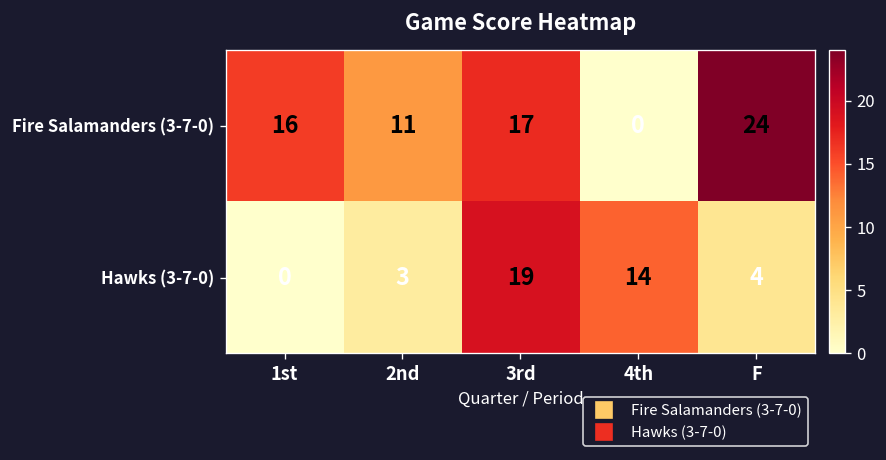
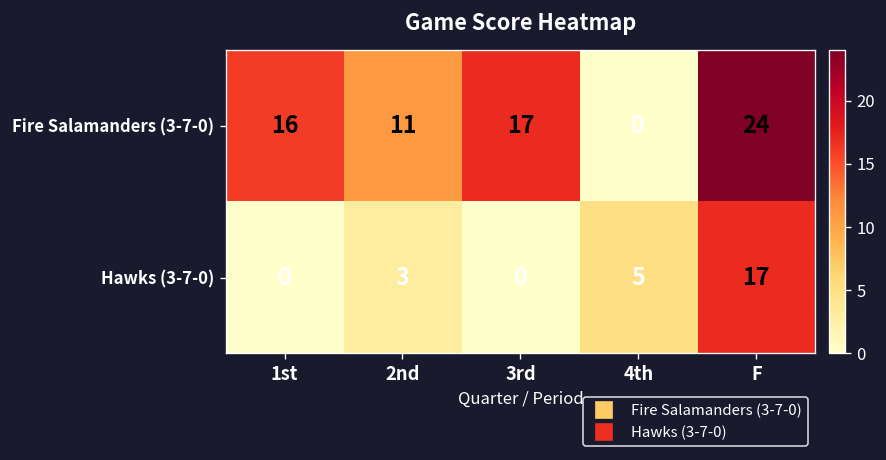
Hawks (3-7-0), 3rd: 19 -> 0
Hawks (3-7-0), 4th: 14 -> 5
Hawks (3-7-0), F: 4 -> 17
